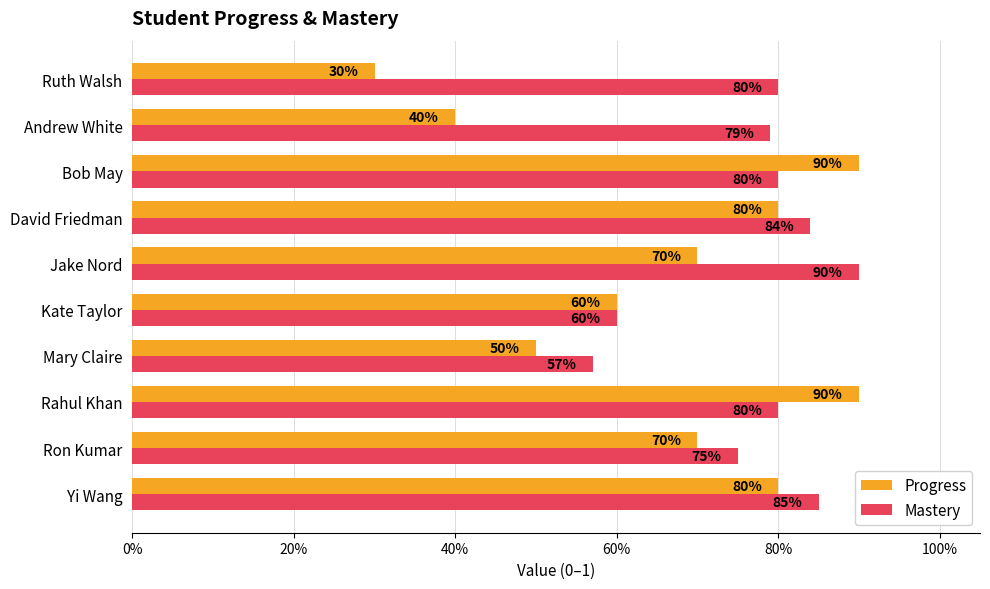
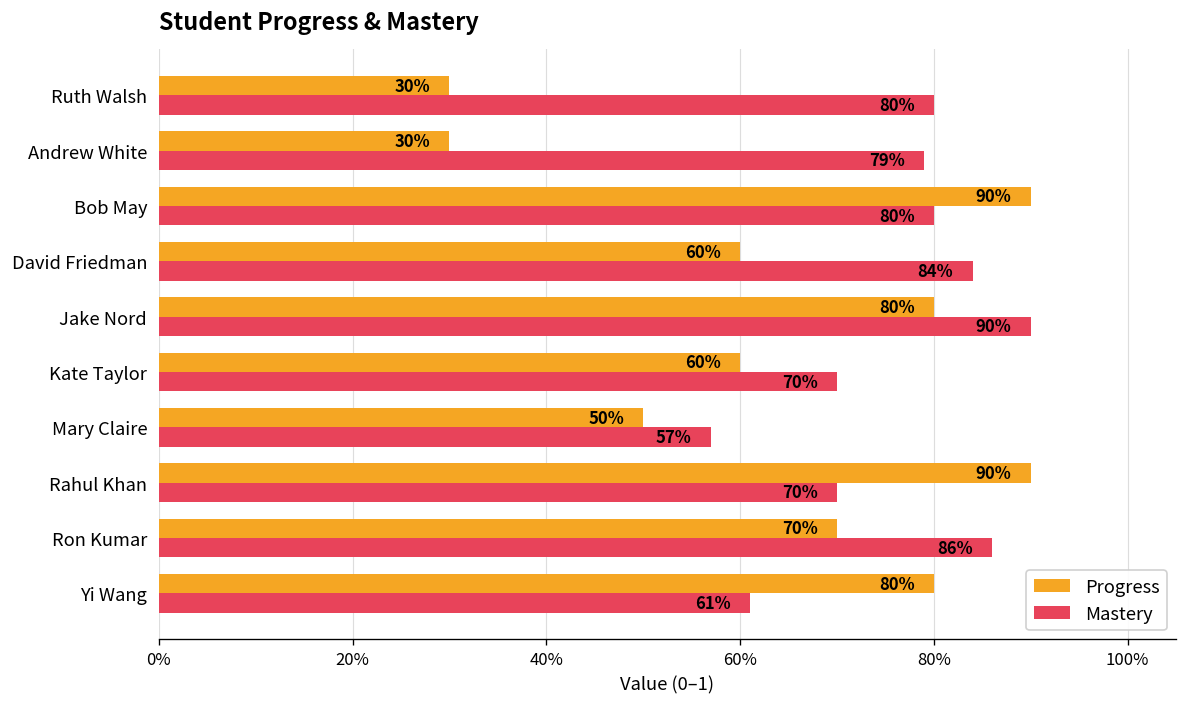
Progress, Andrew White: 40% -> 30%
Progress, David Friedman: 80% -> 60%
Progress, Jake Nord: 70% -> 80%
Mastery, Kate Taylor: 60% -> 70%
Mastery, Rahul Khan: 80% -> 70%
Mastery, Ron Kumar: 75% -> 86%
Mastery, Yi Wang: 85% -> 61%
